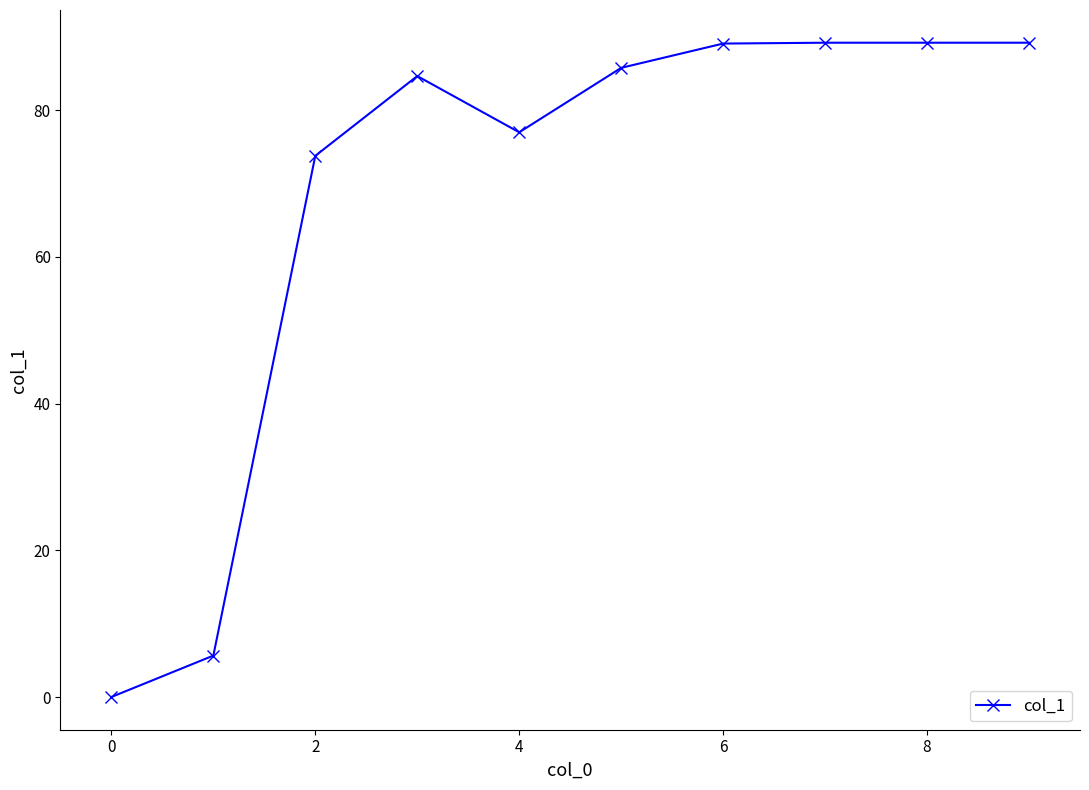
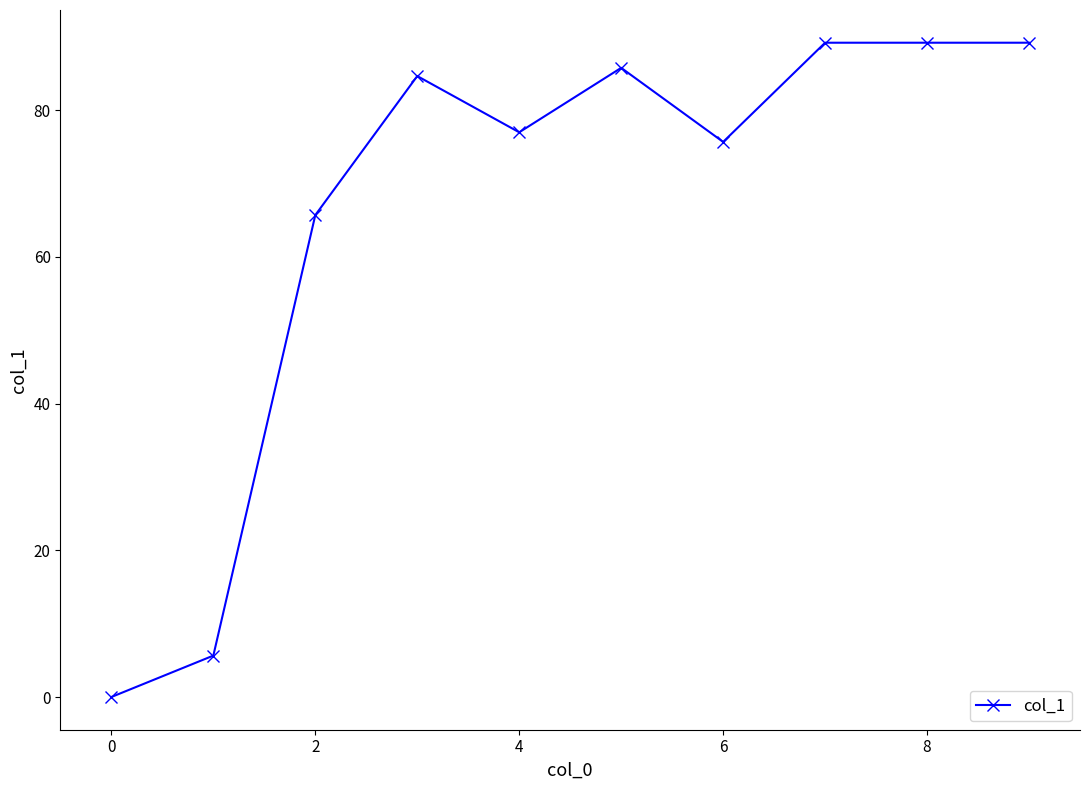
2: 74 -> 66
6: 89 -> 76
